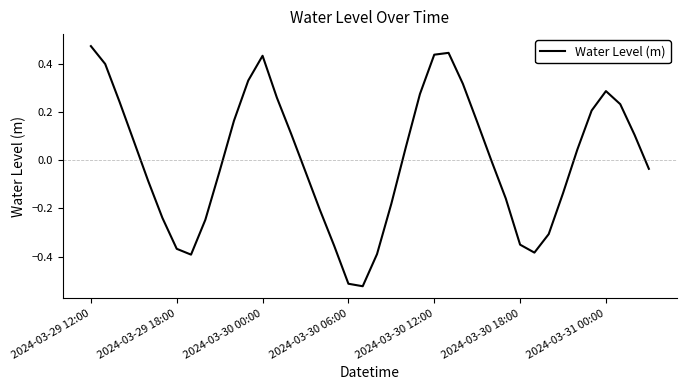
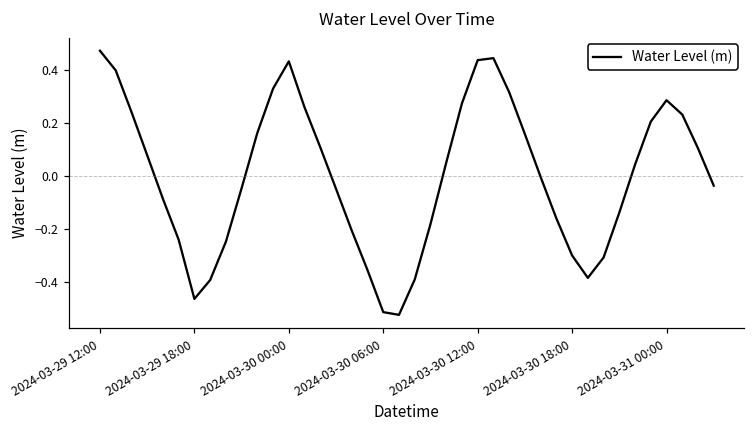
2024-03-29 18:00: -0.37 -> -0.46
2024-03-30 18:00: -0.35 -> -0.30
